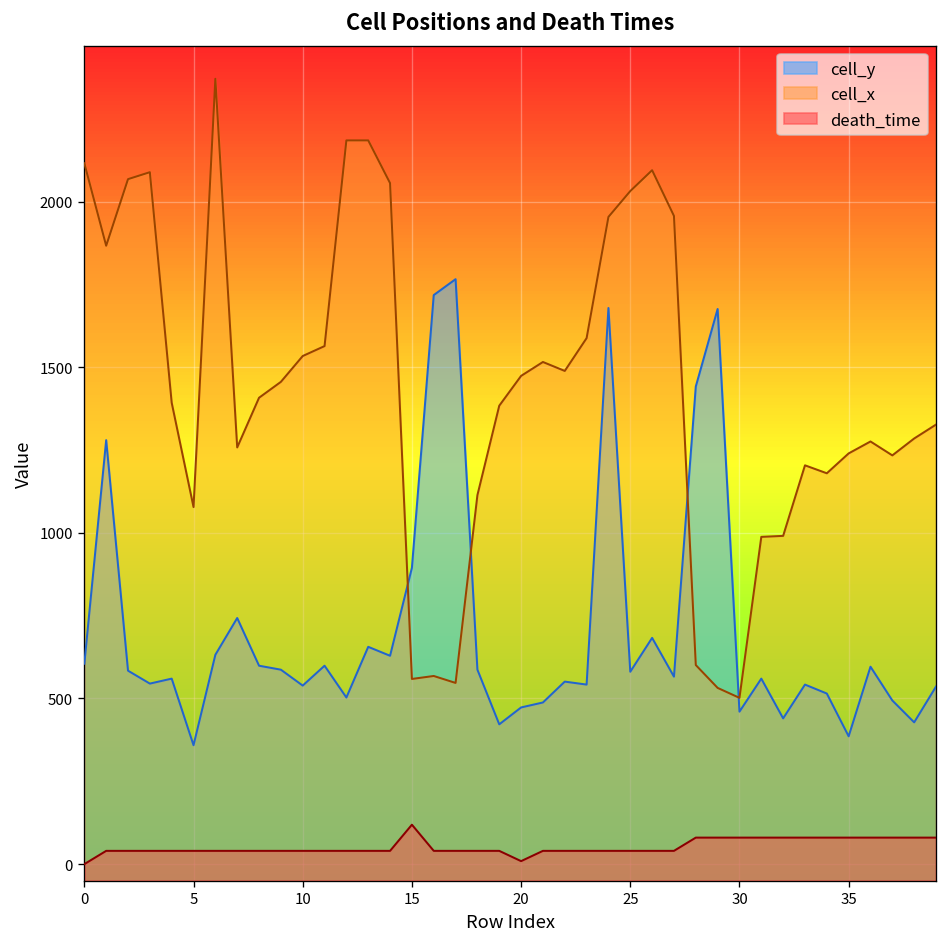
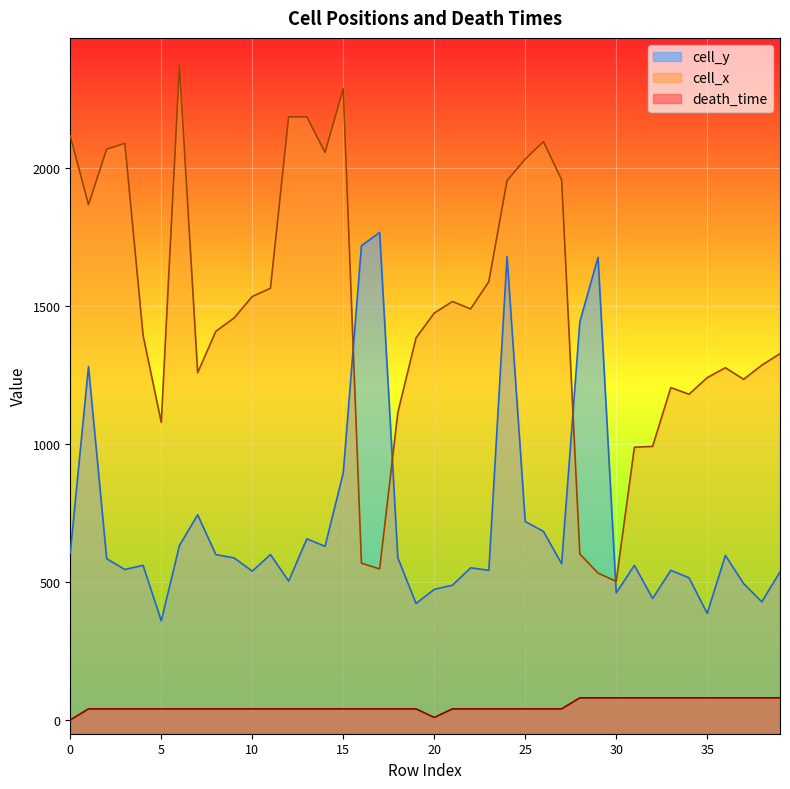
cell_x, 15: 560 -> 2290
death_time, 15: 120 -> 40
cell_y, 25: 580 -> 720
